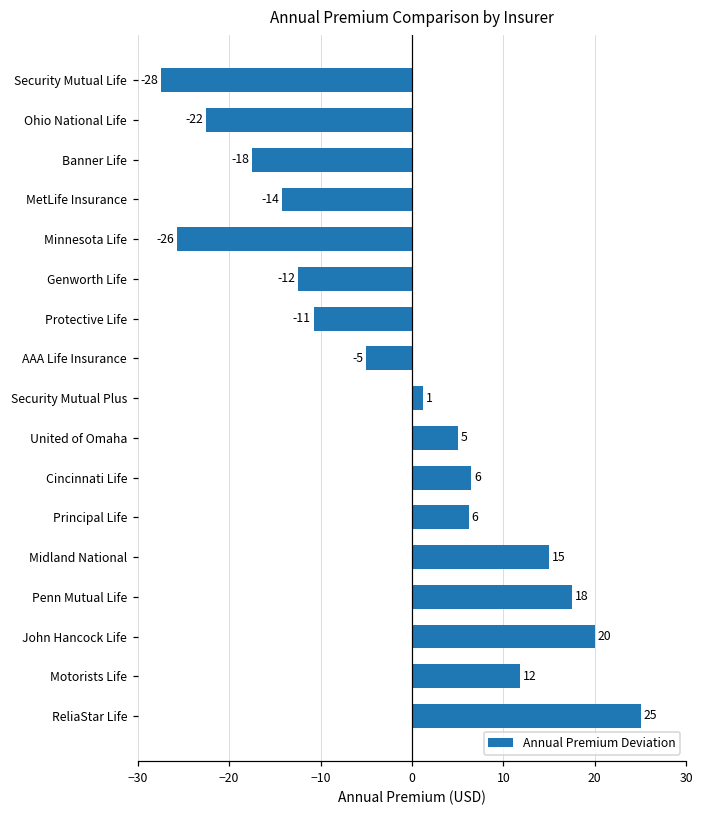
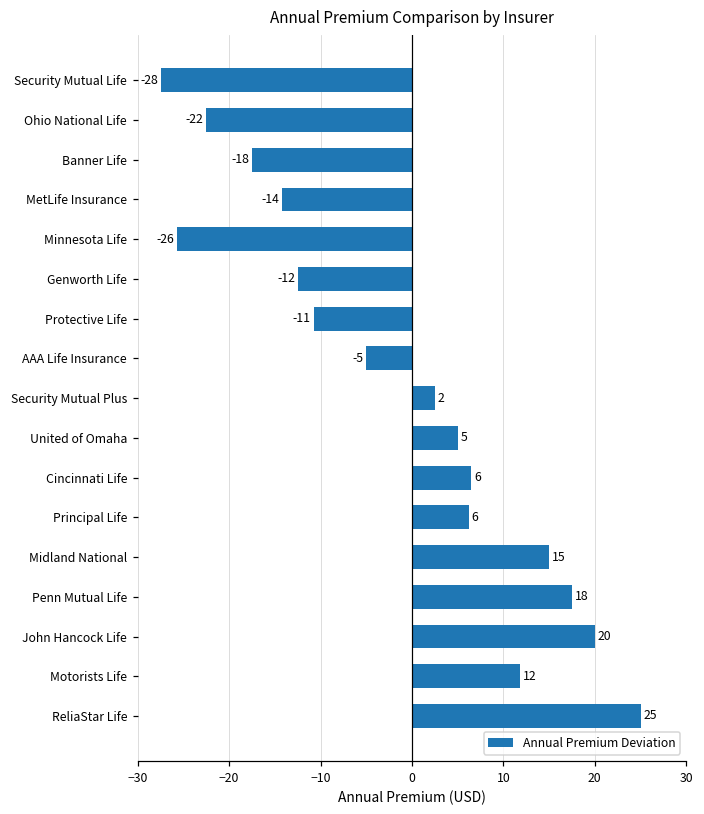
Security Mutual Plus: 1 -> 2
